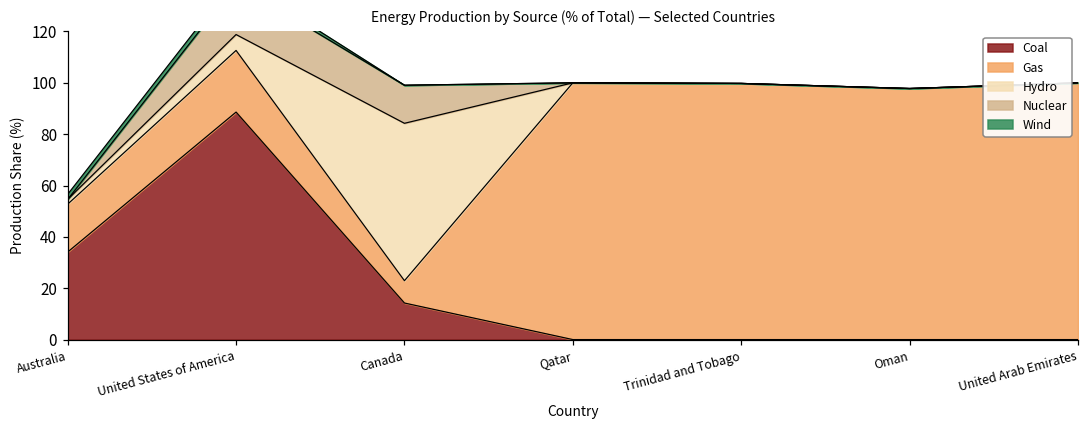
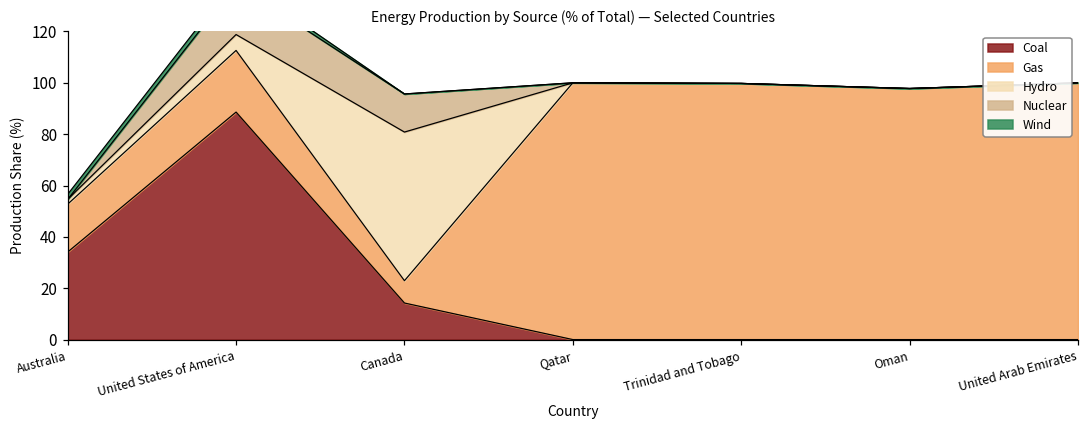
Hydro, Canada: 61 -> 58
